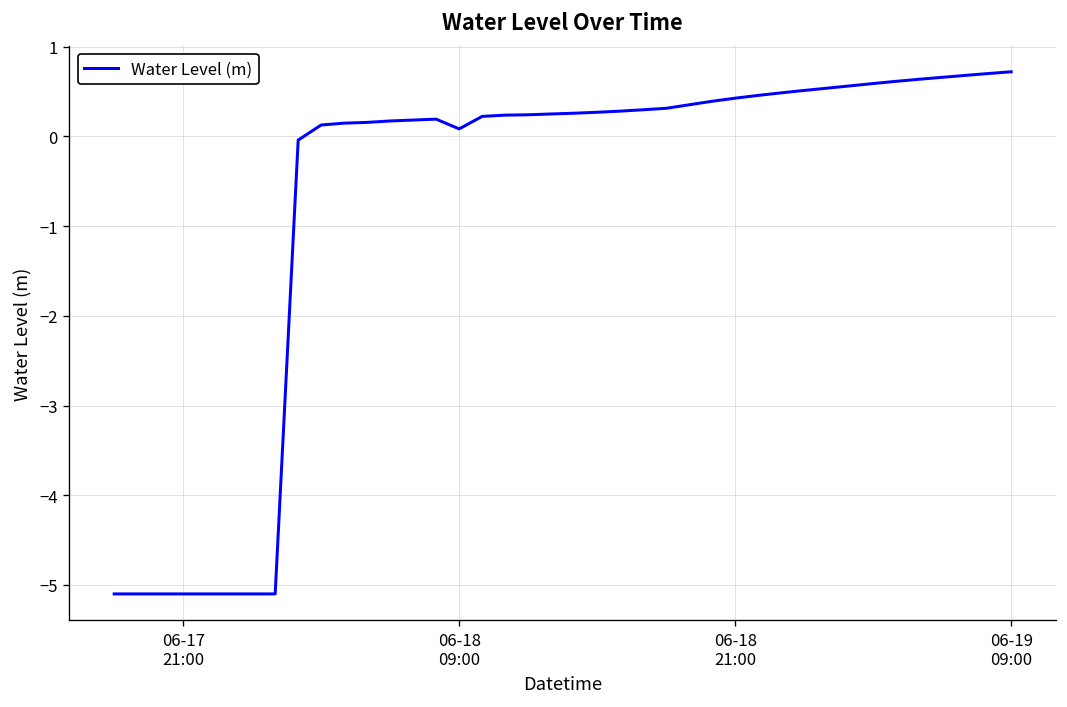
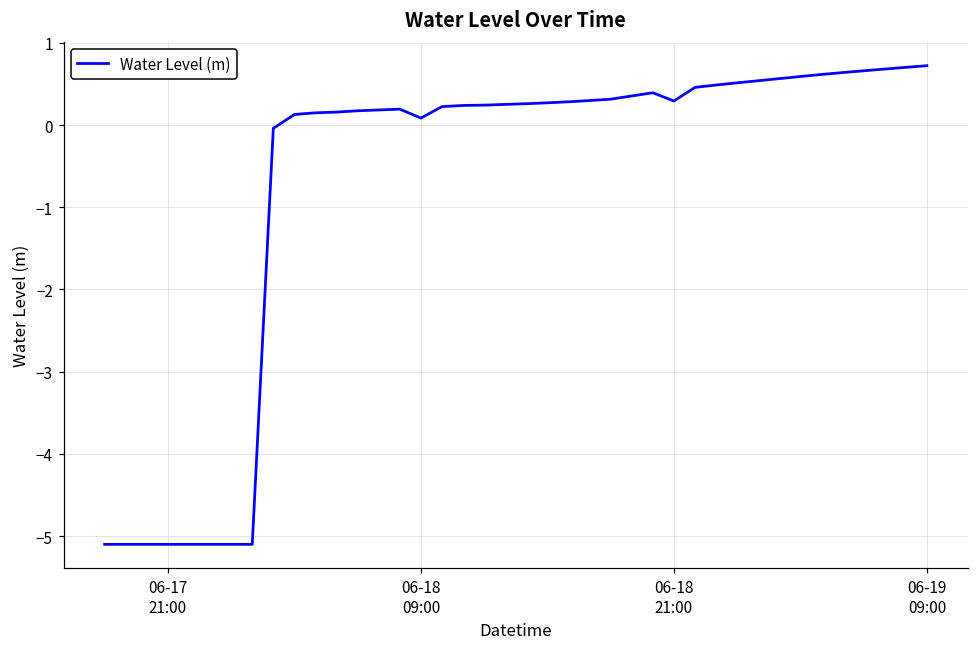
06-18 21:00: 0.4 -> 0.3
